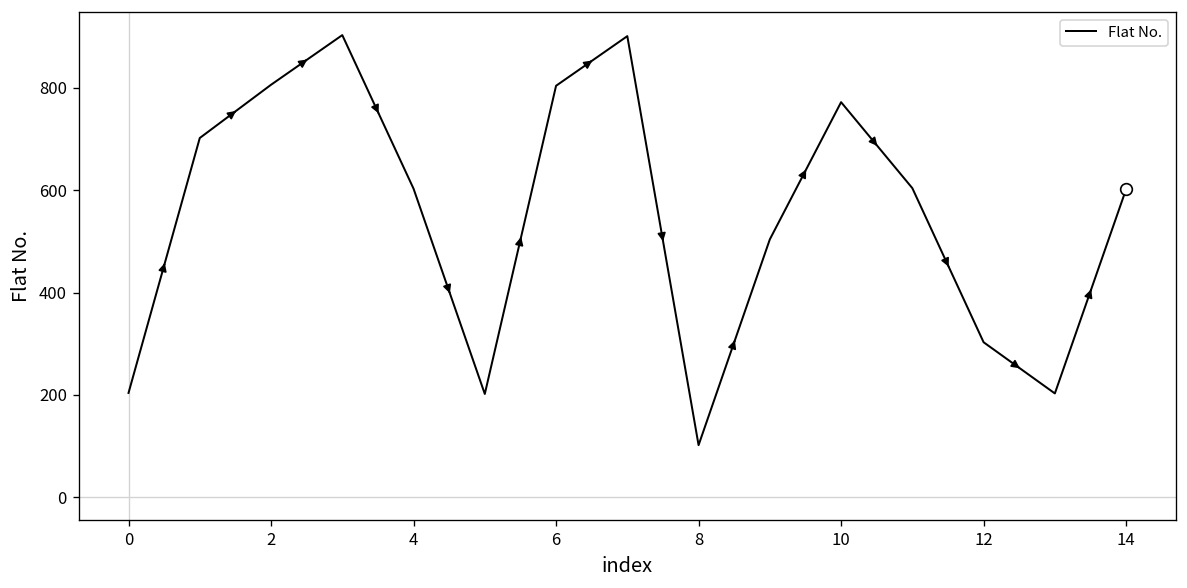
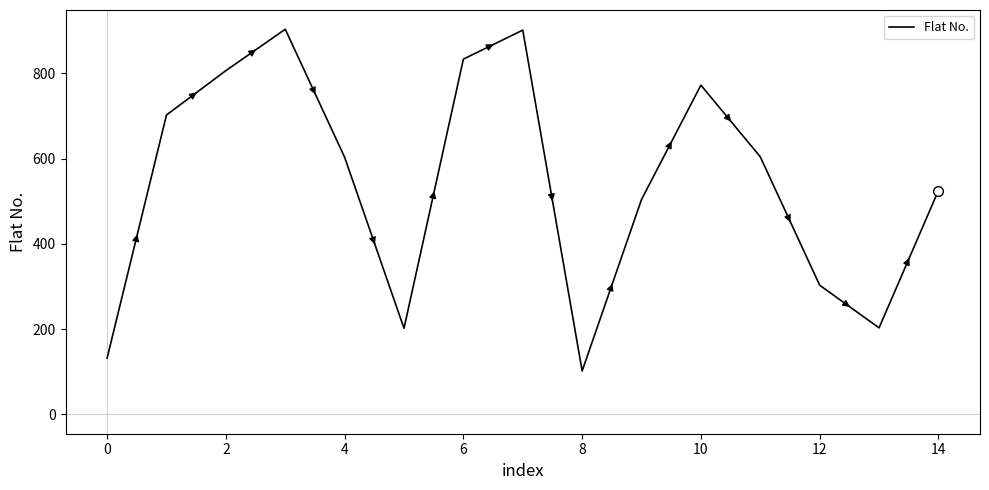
Flat No., 0: 200 -> 130
Flat No., 6: 800 -> 830
Flat No., 14: 600 -> 530
